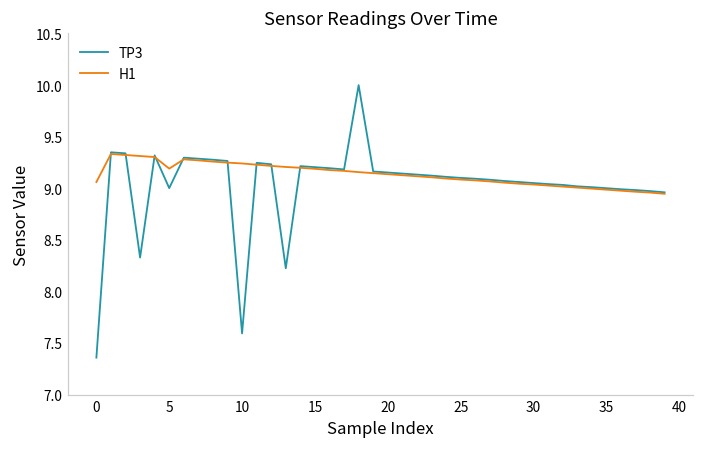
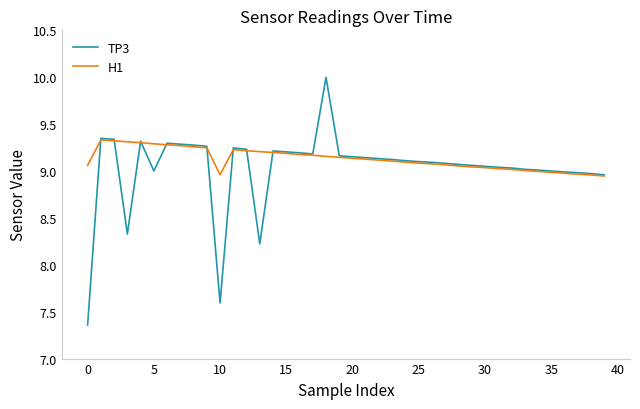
H1, 5: 9.2 -> 9.3
H1, 10: 9.2 -> 9.0
